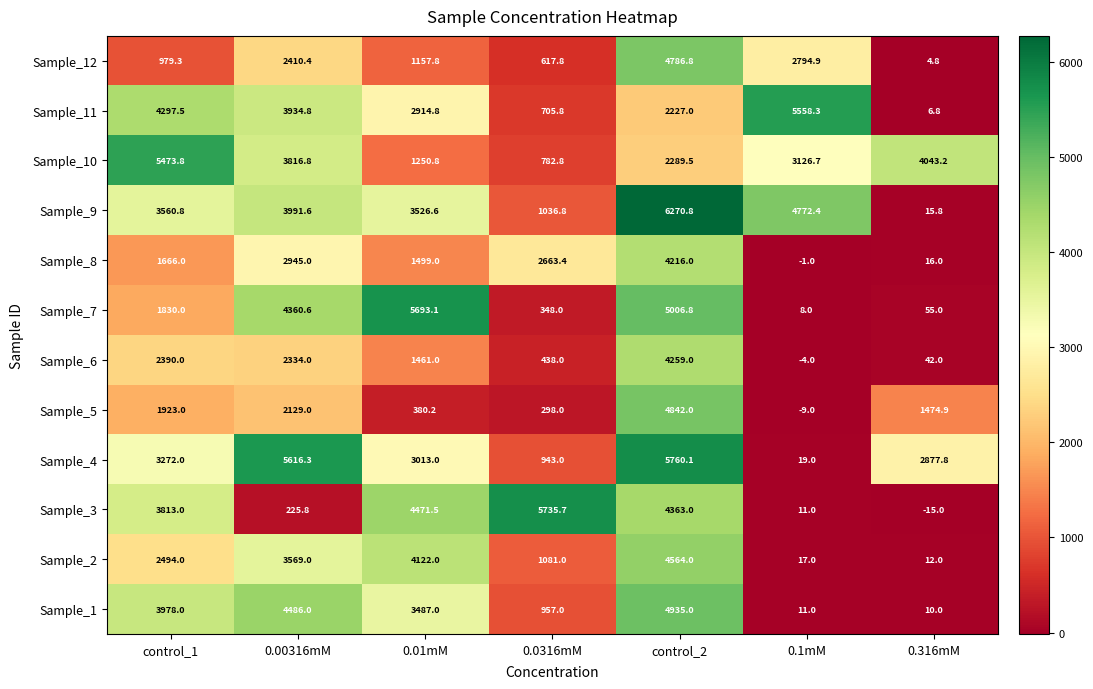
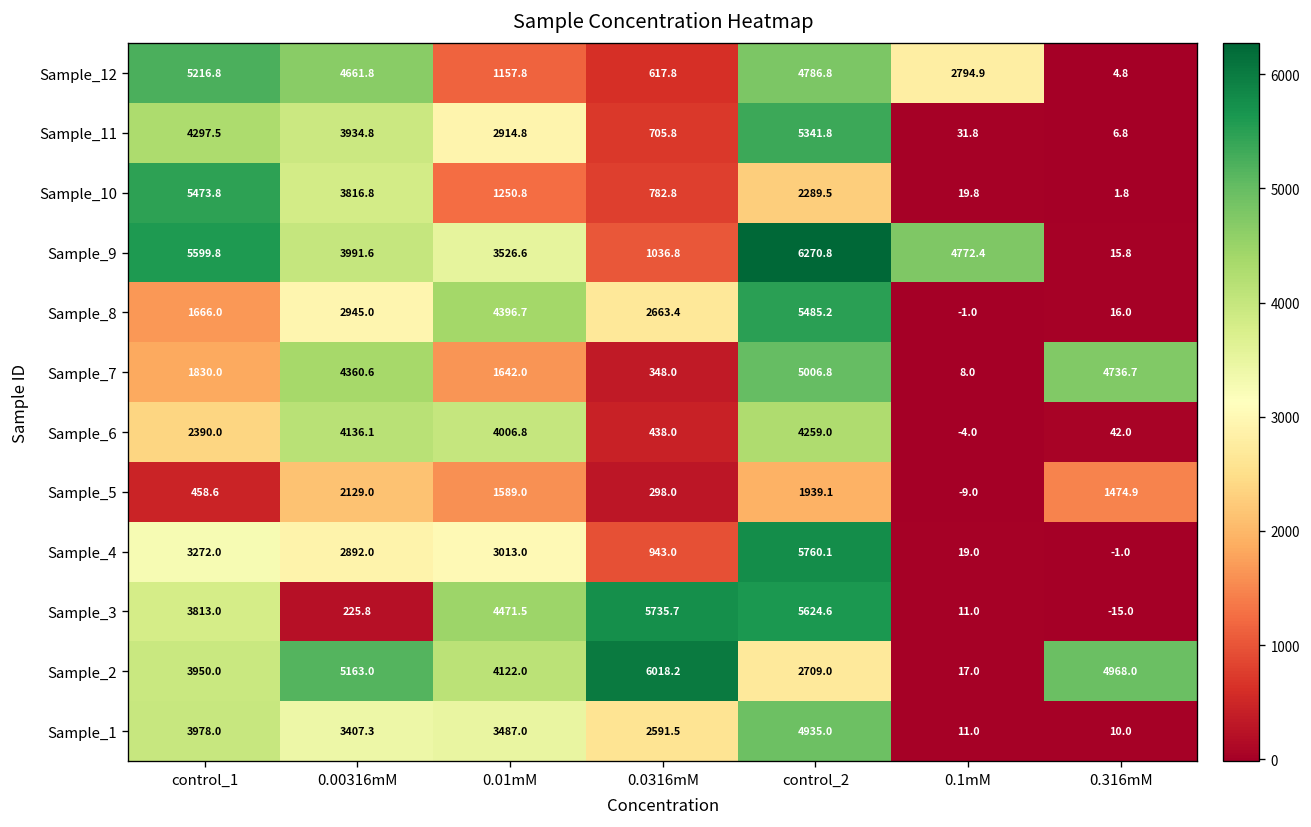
Sample_12, control_1: 979.3 -> 5216.8
Sample_12, 0.00316mM: 2410.4 -> 4661.8
Sample_11, control_2: 2227.0 -> 5341.8
Sample_11, 0.1mM: 5558.3 -> 31.8
Sample_10, 0.1mM: 3126.7 -> 19.8
Sample_10, 0.316mM: 4043.2 -> 1.8
Sample_9, control_1: 3560.8 -> 5599.8
Sample_8, 0.01mM: 1499.0 -> 4396.7
Sample_8, control_2: 4216.0 -> 5485.2
Sample_7, 0.01mM: 5693.1 -> 1642.0
Sample_7, 0.316mM: 55.0 -> 4736.7
Sample_6, 0.00316mM: 2334.0 -> 4136.1
Sample_6, 0.01mM: 1461.0 -> 4006.8
Sample_5, control_1: 1923.0 -> 458.6
Sample_5, 0.01mM: 380.2 -> 1589.0
Sample_5, control_2: 4842.0 -> 1939.1
Sample_4, 0.00316mM: 5616.3 -> 2892.0
Sample_4, 0.316mM: 2877.8 -> -1.0
Sample_3, control_2: 4363.0 -> 5624.6
Sample_2, control_1: 2494.0 -> 3950.0
Sample_2, 0.00316mM: 3569.0 -> 5163.0
Sample_2, 0.0316mM: 1081.0 -> 6018.2
Sample_2, control_2: 4564.0 -> 2709.0
Sample_2, 0.316mM: 12.0 -> 4968.0
Sample_1, 0.00316mM: 4486.0 -> 3407.3
Sample_1, 0.0316mM: 957.0 -> 2591.5
